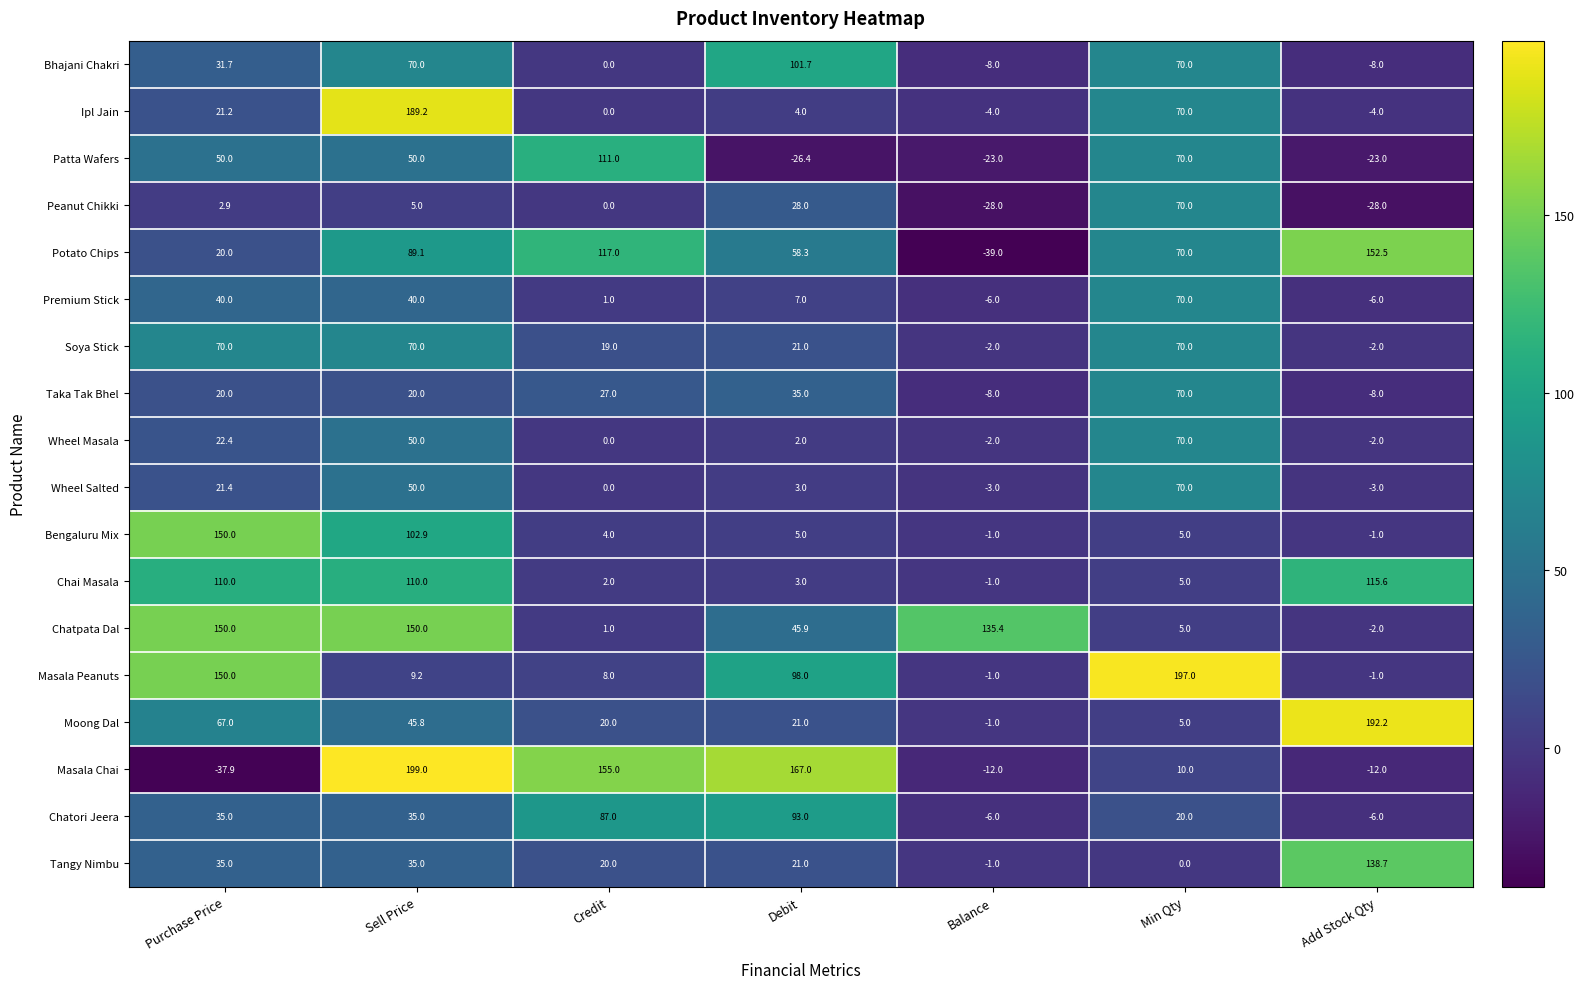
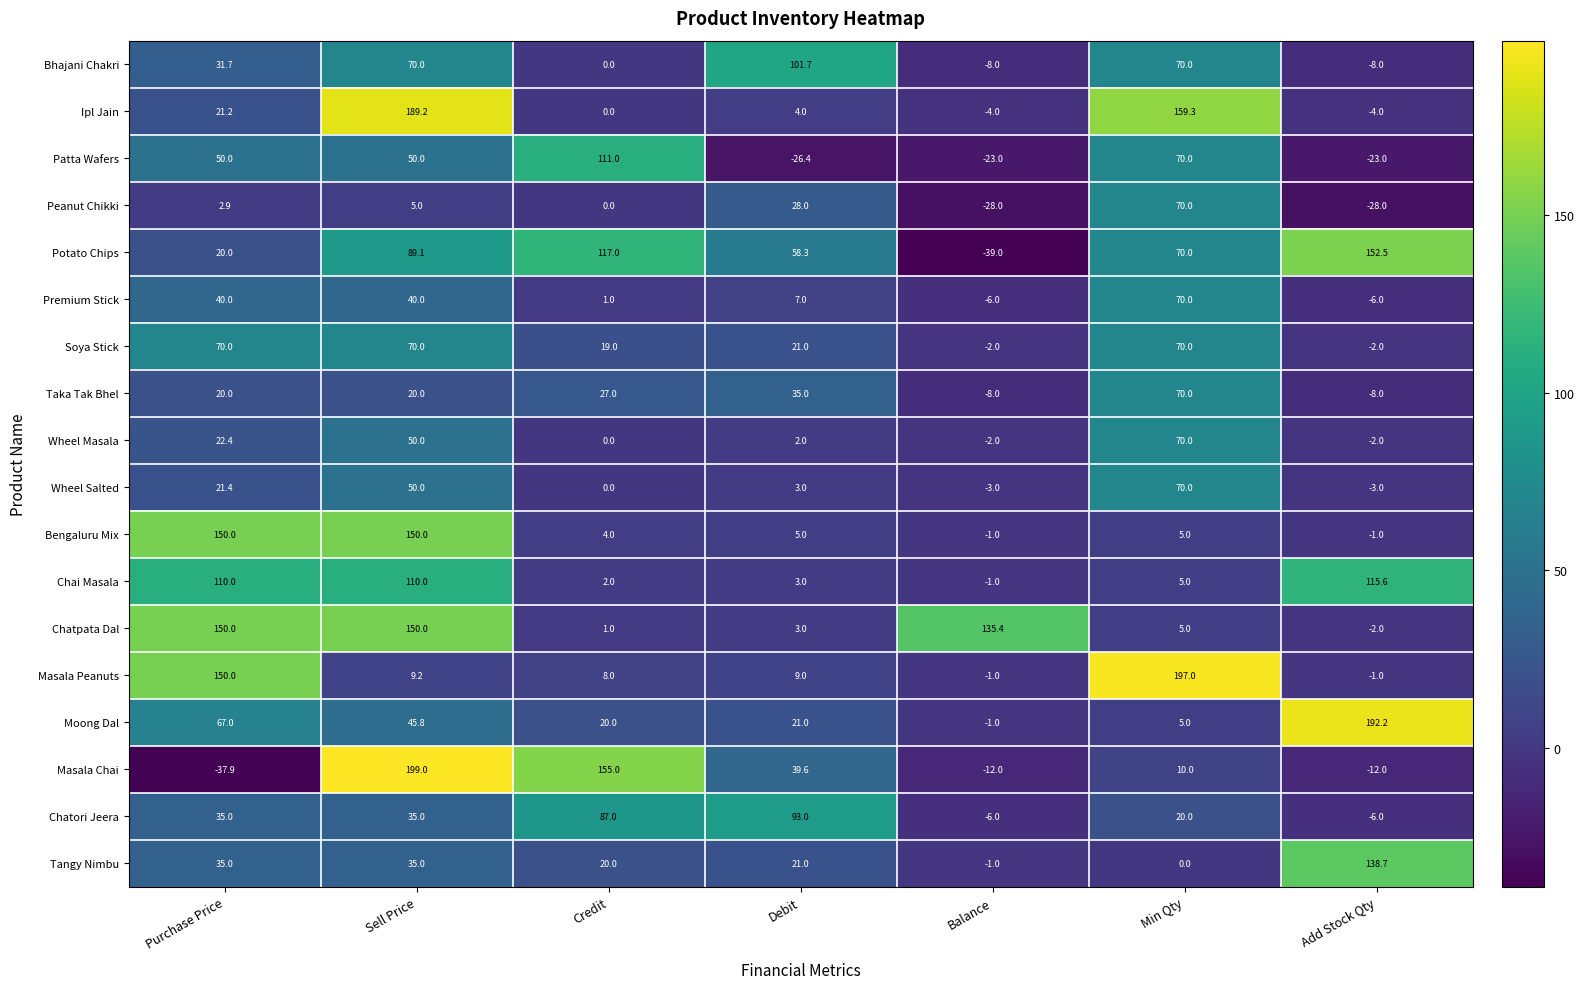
Ipl Jain, Min Qty: 70.0 -> 159.3
Bengaluru Mix, Sell Price: 102.9 -> 150.0
Chatpata Dal, Debit: 45.9 -> 3.0
Masala Peanuts, Debit: 98.0 -> 9.0
Masala Chai, Debit: 167.0 -> 39.6
